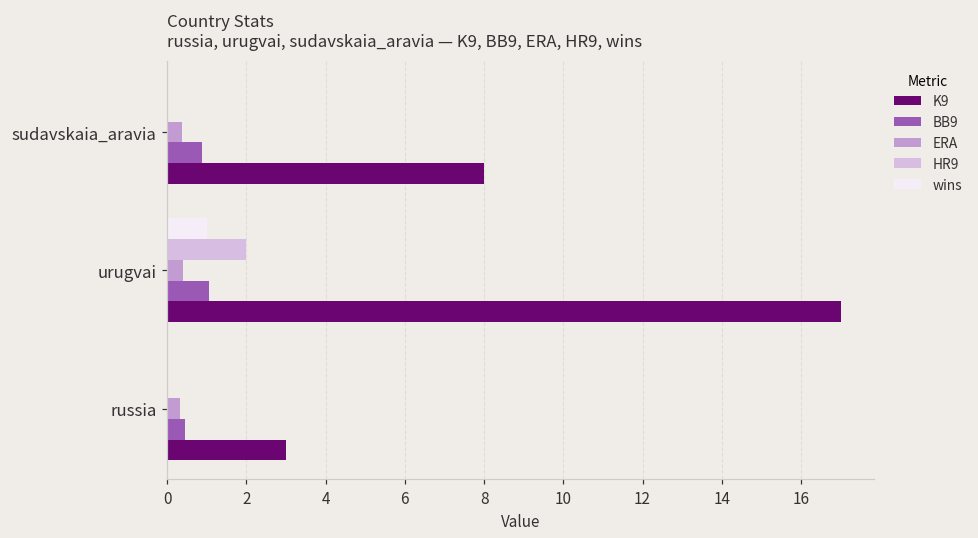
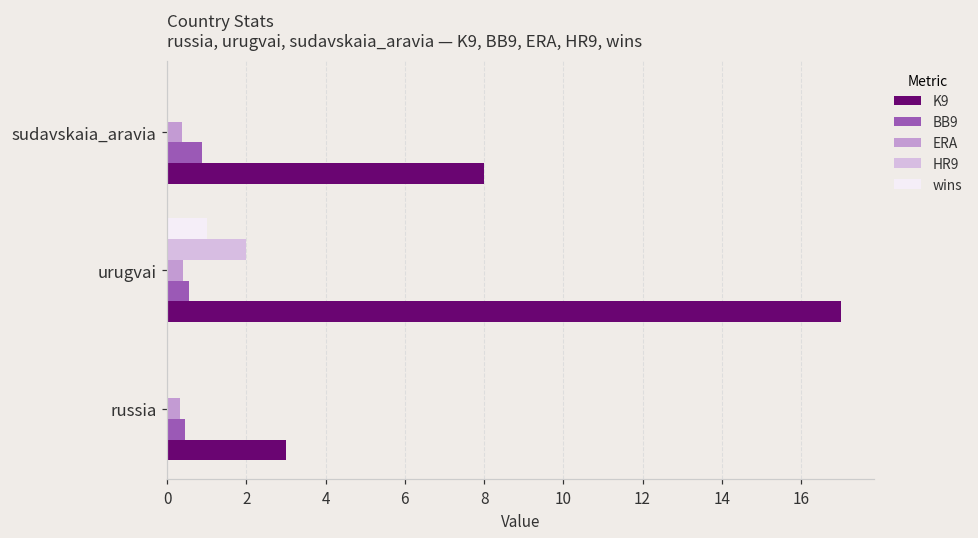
BB9, urugvai: 1.1 -> 0.6
